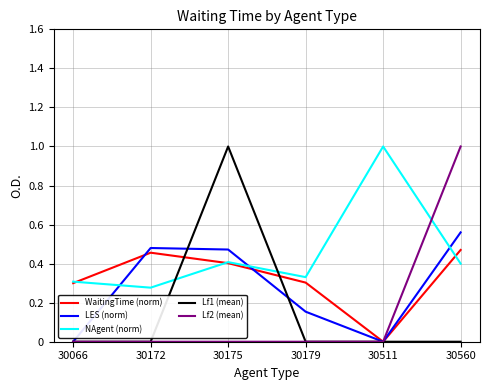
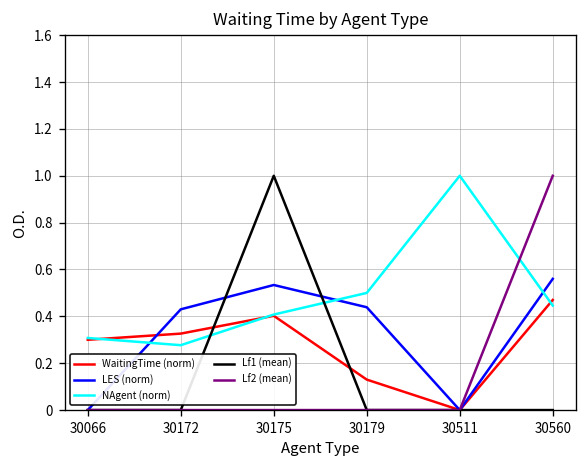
WaitingTime (norm), 30172: 0.46 -> 0.33
LES (norm), 30172: 0.48 -> 0.43
LES (norm), 30175: 0.47 -> 0.53
WaitingTime (norm), 30179: 0.30 -> 0.13
LES (norm), 30179: 0.15 -> 0.44
NAgent (norm), 30179: 0.33 -> 0.50
NAgent (norm), 30560: 0.40 -> 0.45
